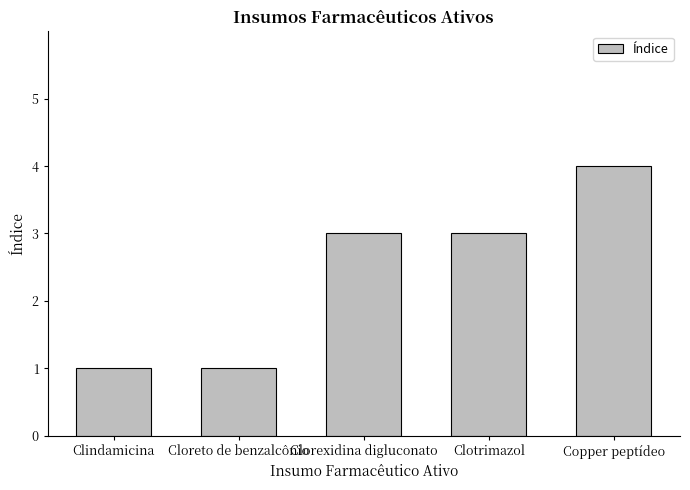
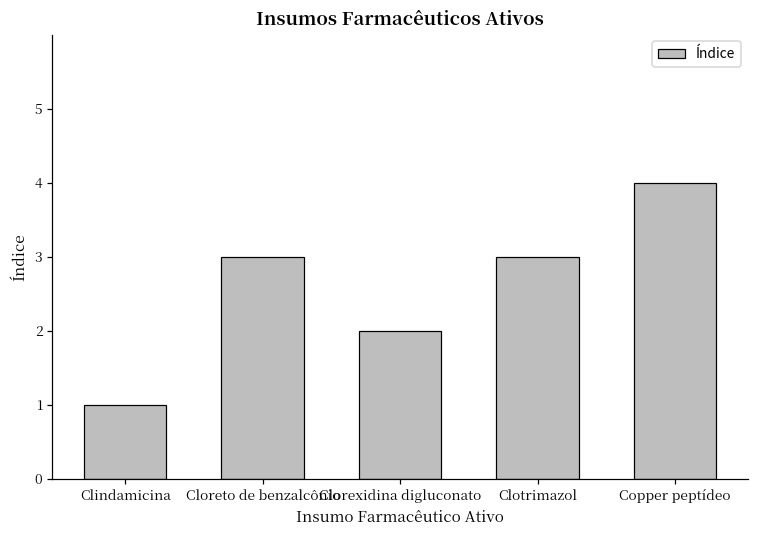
Cloreto de benzalcônio: 1 -> 3
Clorexidina digluconato: 3 -> 2
